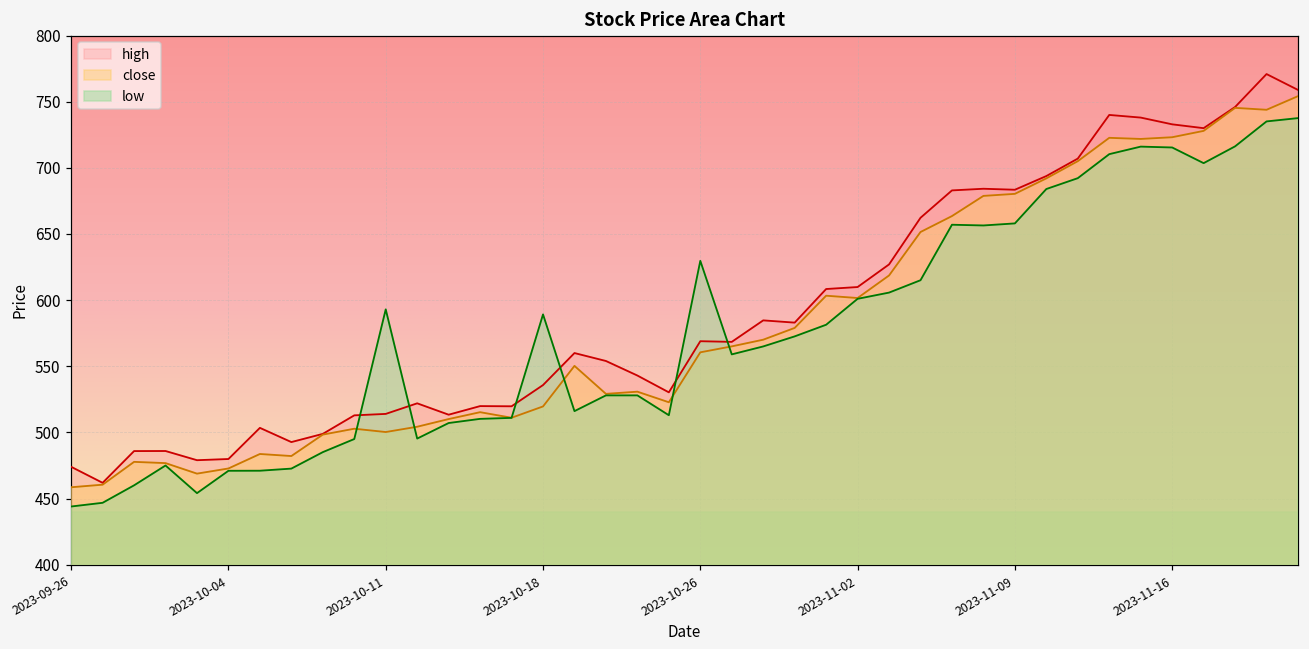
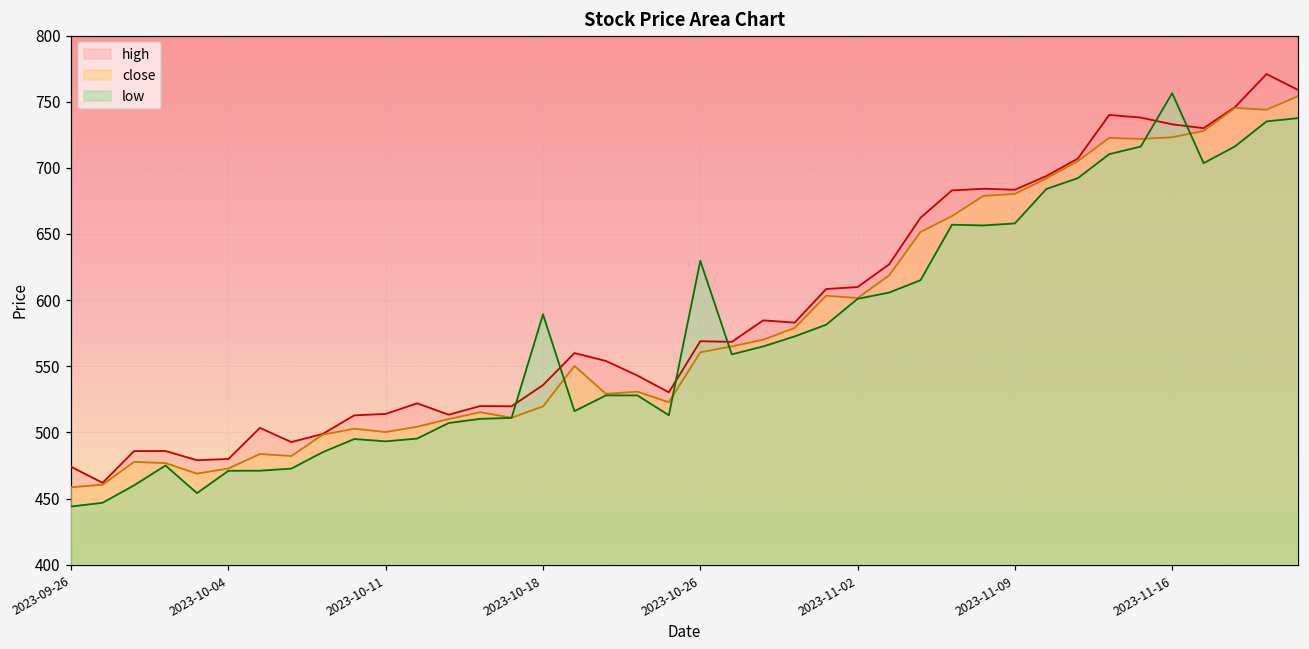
low, 2023-10-11: 593 -> 493
low, 2023-11-16: 715 -> 756
